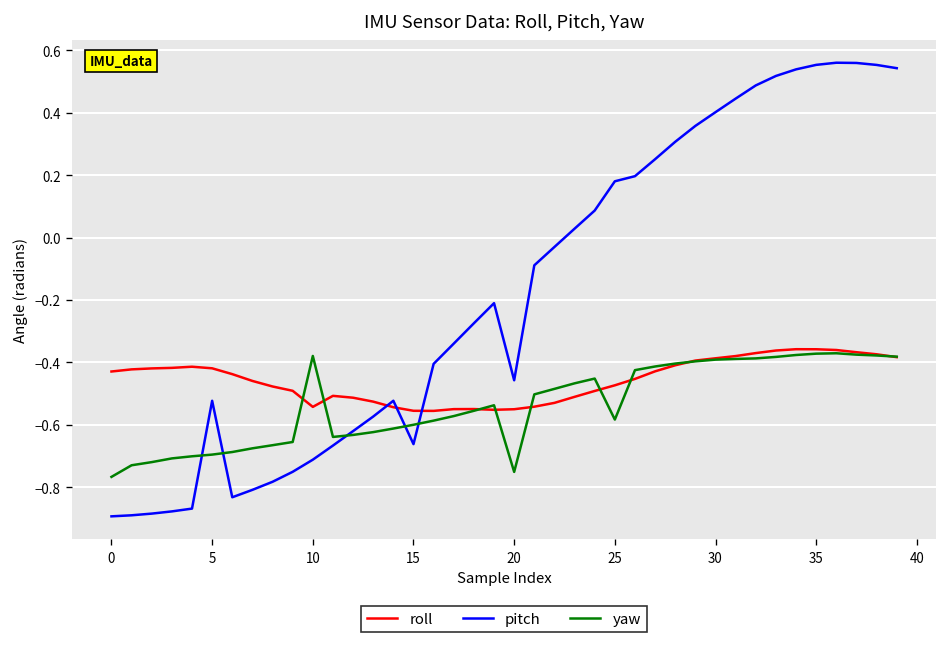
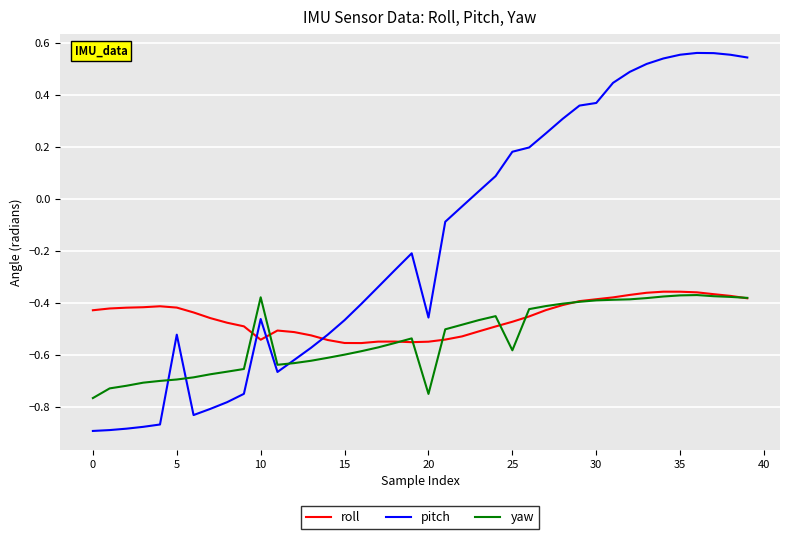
pitch, 10: -0.71 -> -0.46
pitch, 15: -0.66 -> -0.47
pitch, 30: 0.40 -> 0.37
